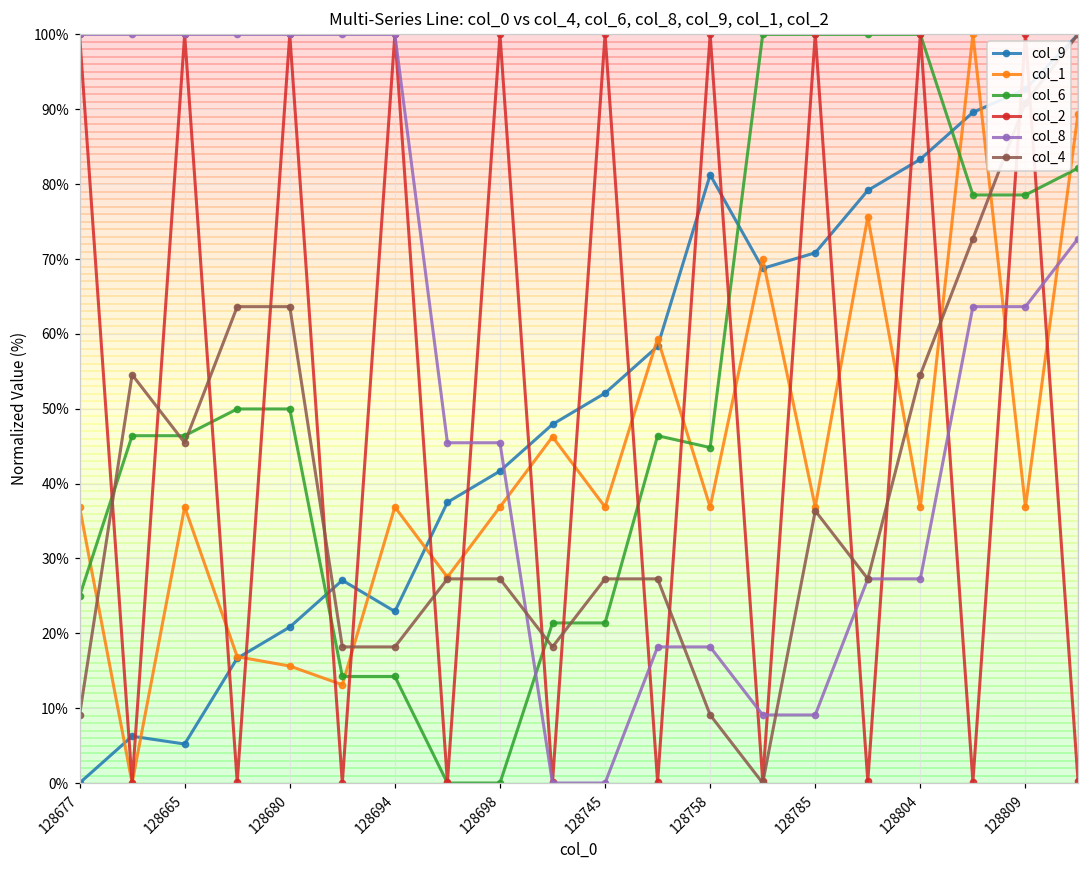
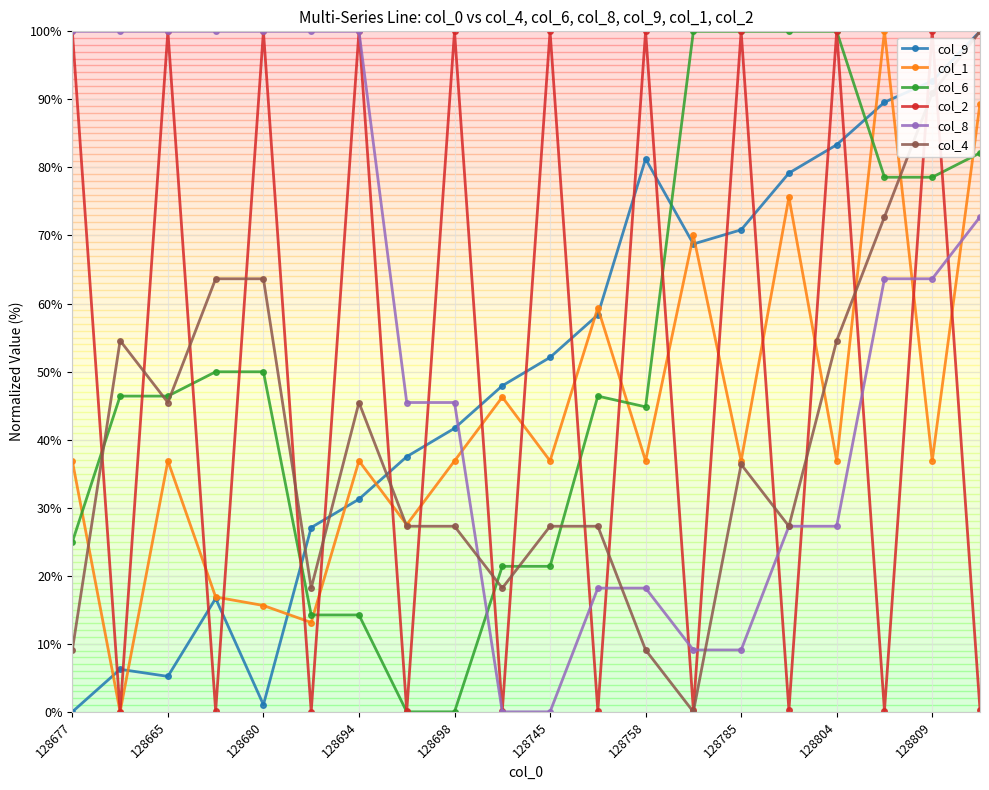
col_9, 128680: 21% -> 1%
col_9, 128694: 23% -> 31%
col_4, 128694: 18% -> 45%
